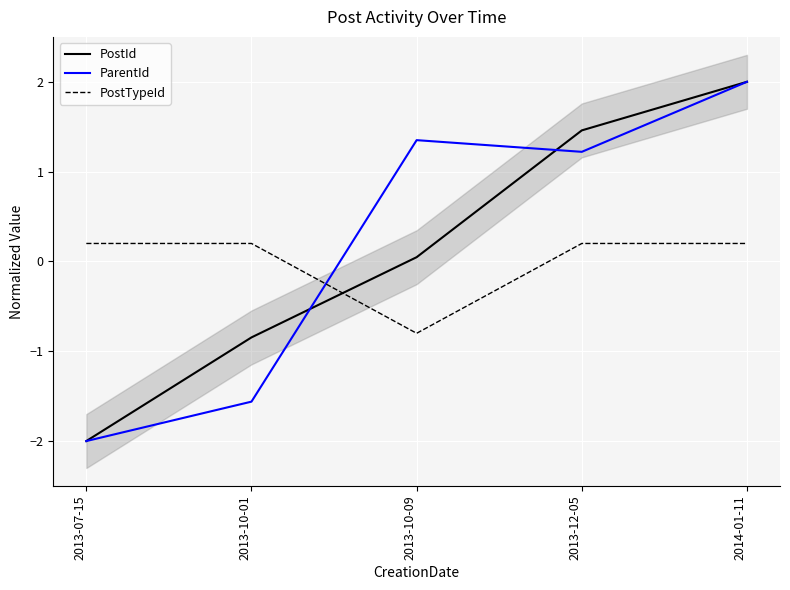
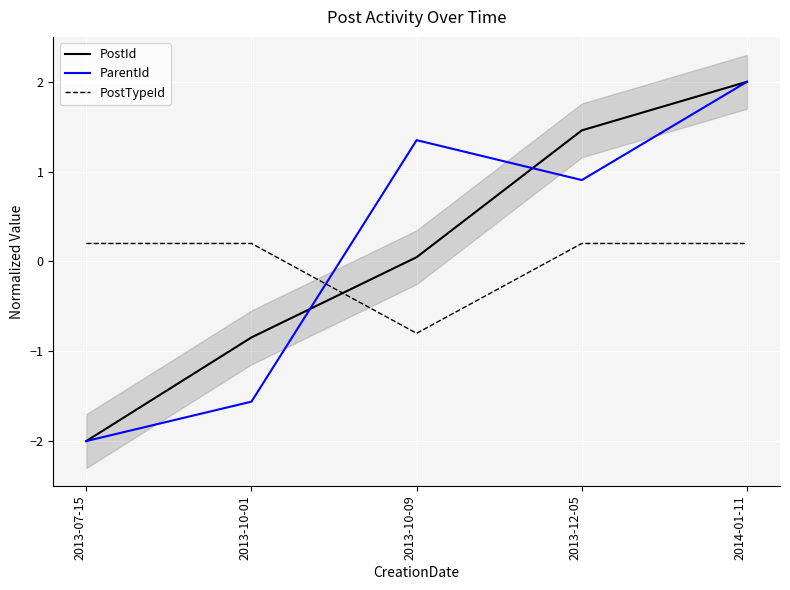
ParentId, 2013-12-05: 1.2 -> 0.9
